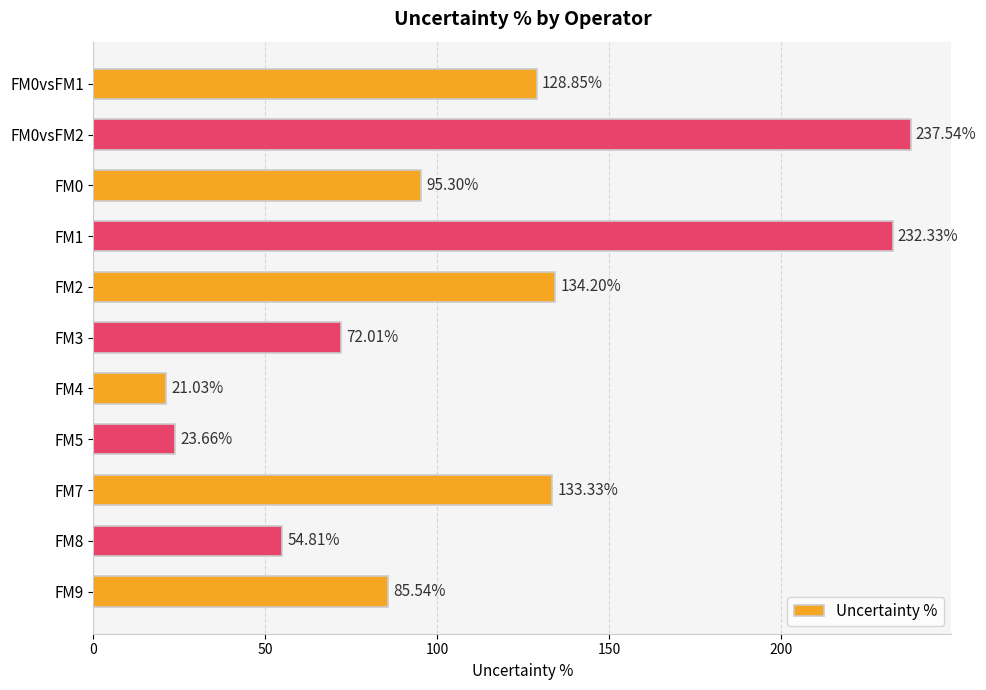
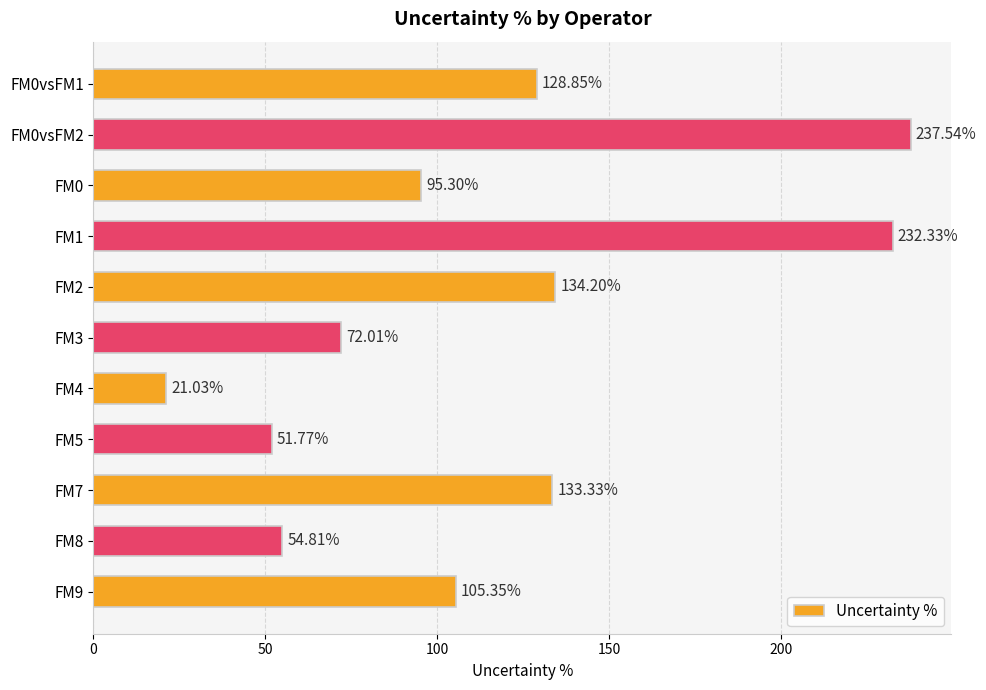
FM5: 23.66% -> 51.77%
FM9: 85.54% -> 105.35%
